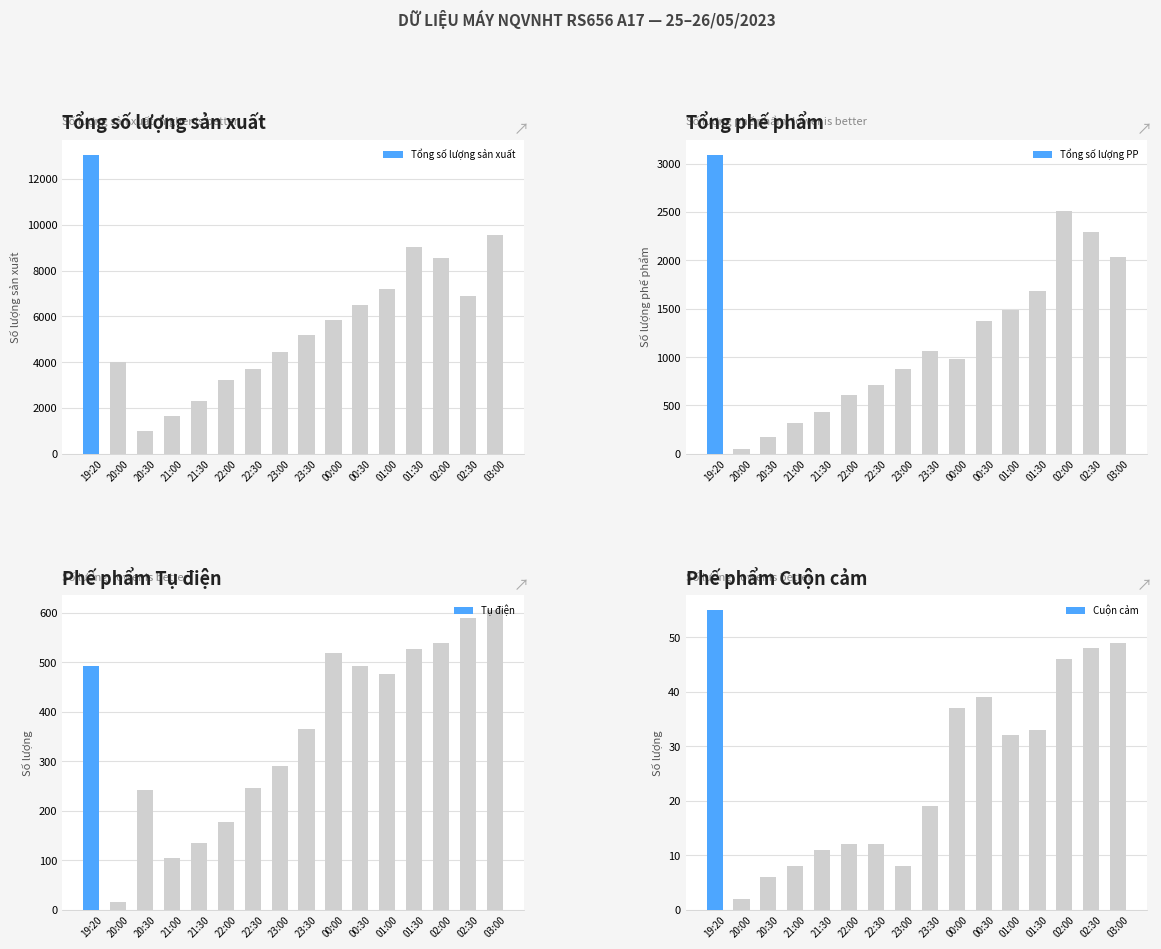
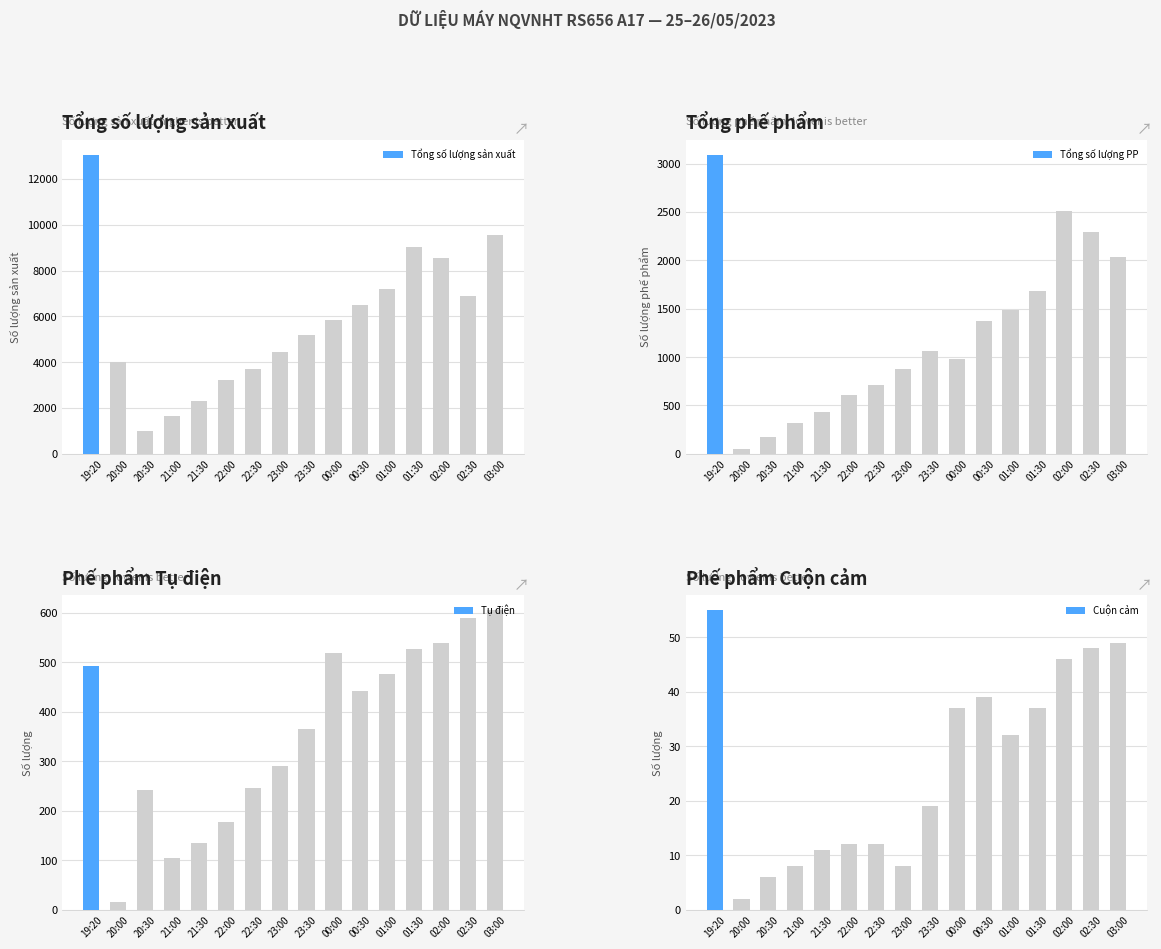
Phế phẩm Tụ điện, 00:30: 490 -> 440
Phế phẩm Cuộn cảm, 01:30: 33 -> 37
